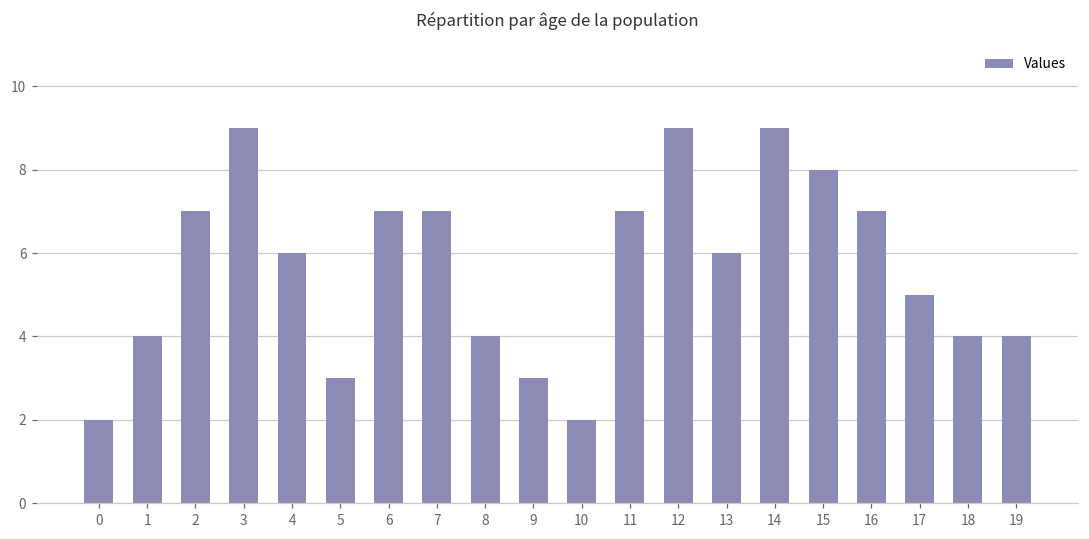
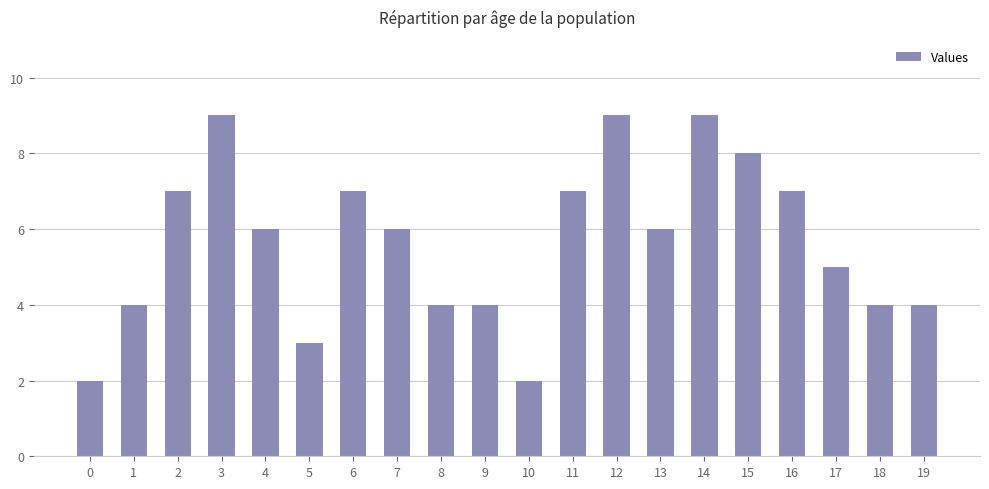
7: 7 -> 6
9: 3 -> 4
